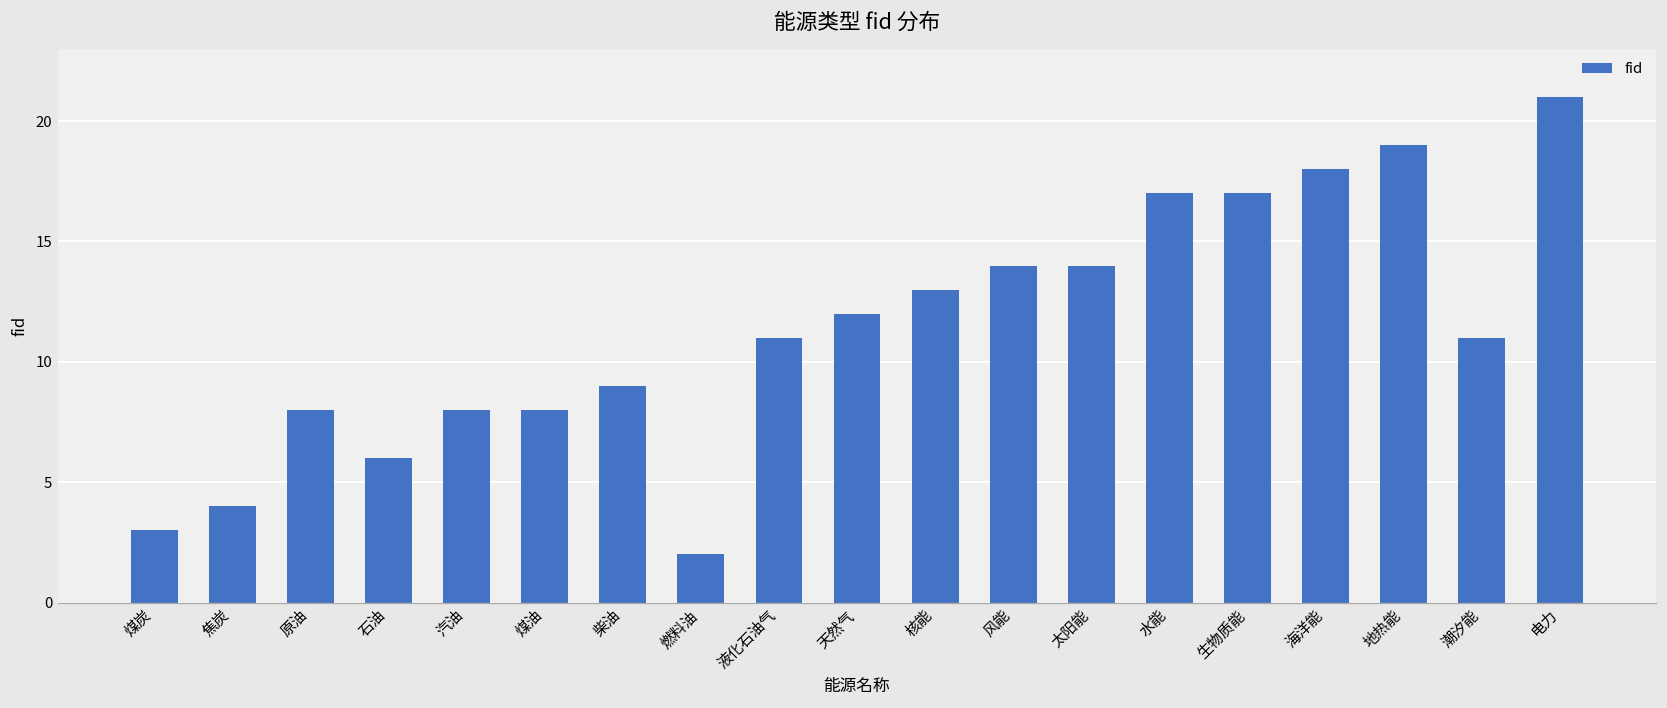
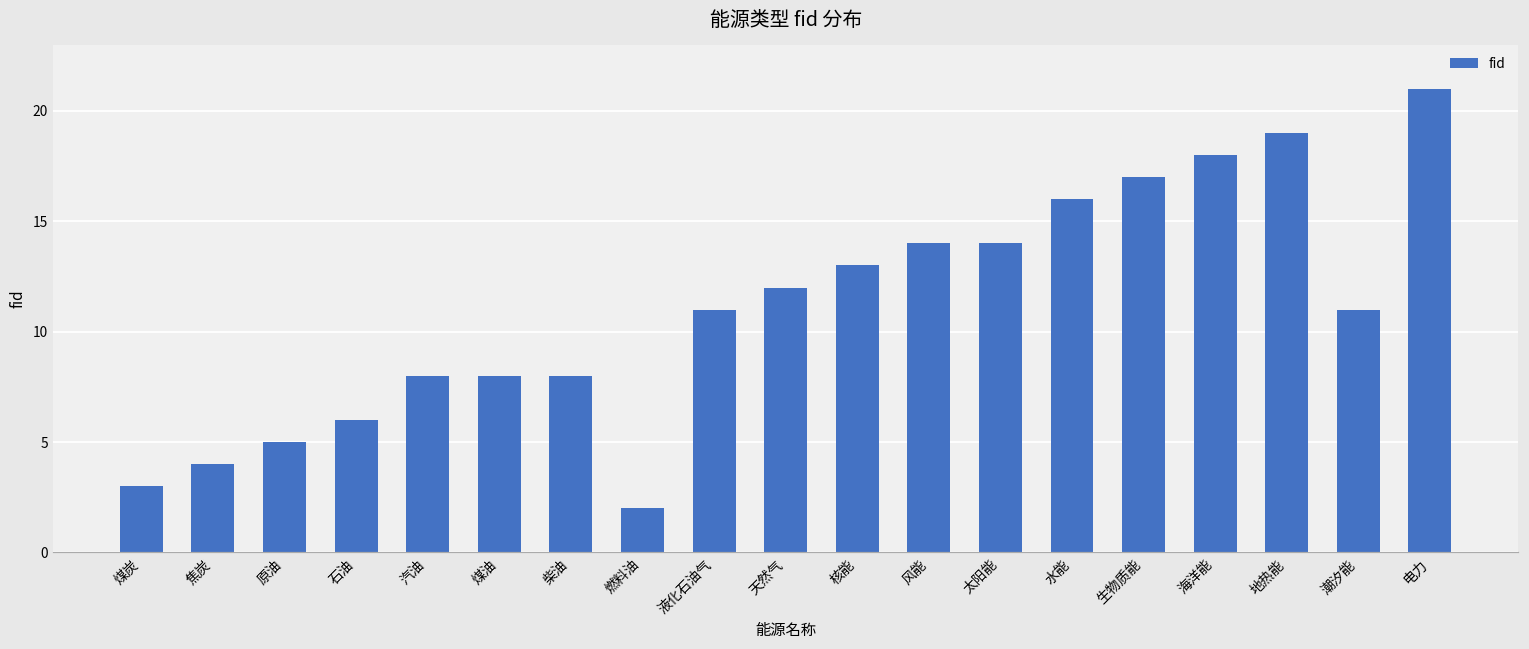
原油: 8 -> 5
柴油: 9 -> 8
水能: 17 -> 16
